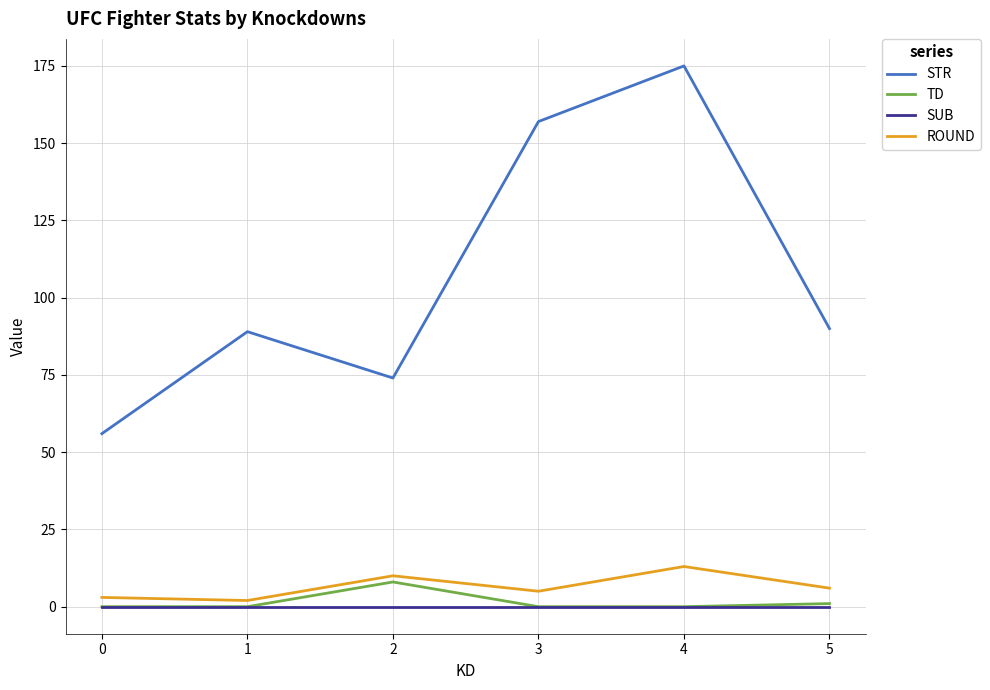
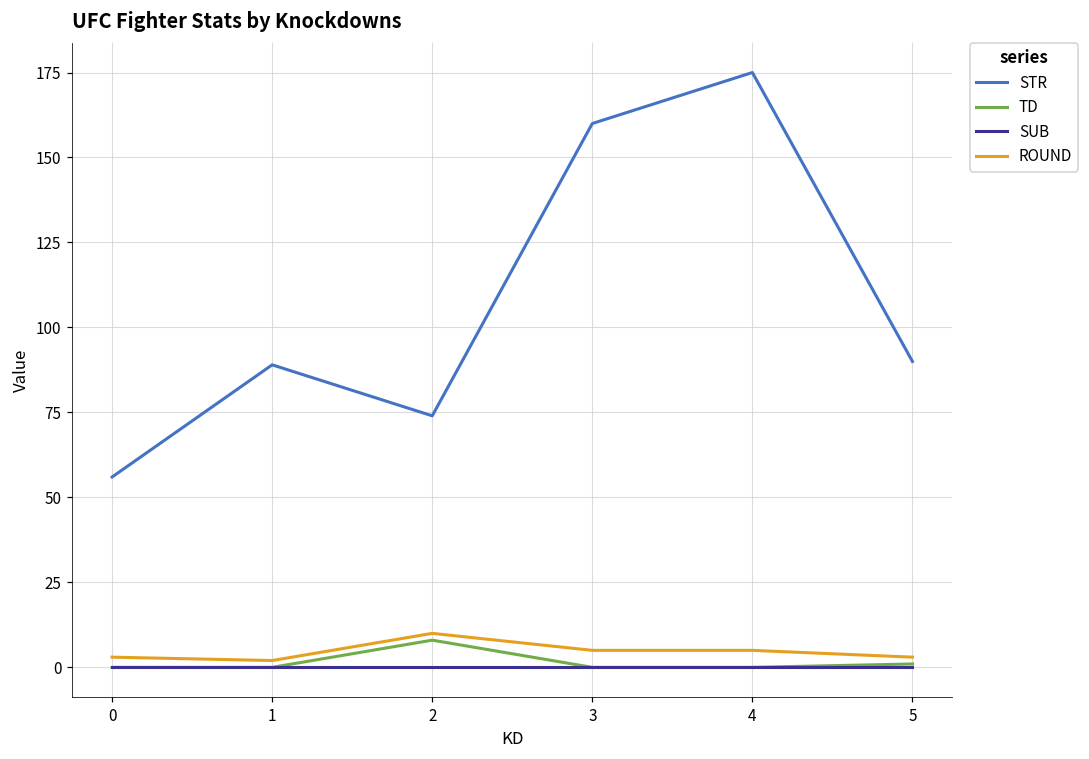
STR, 3: 157 -> 160
ROUND, 4: 13 -> 5
ROUND, 5: 6 -> 3
